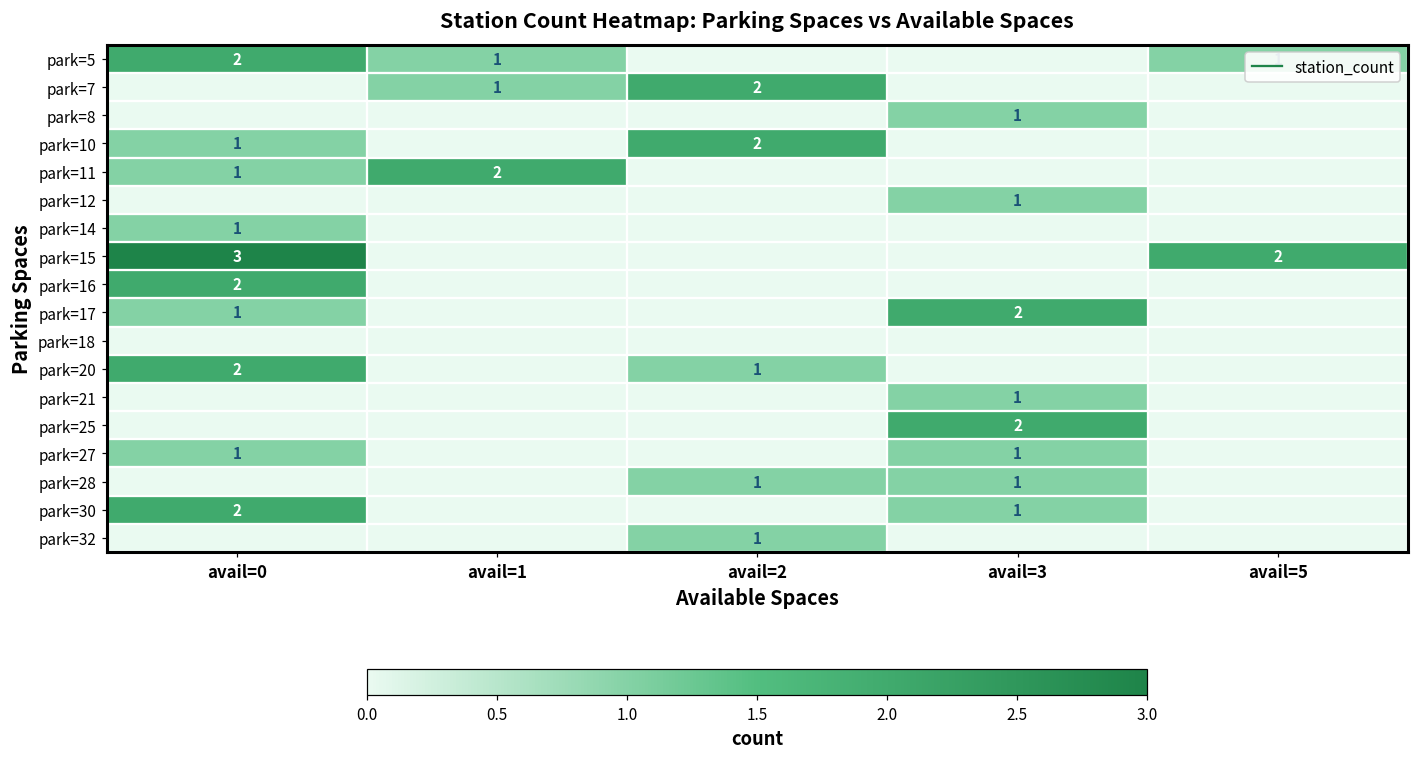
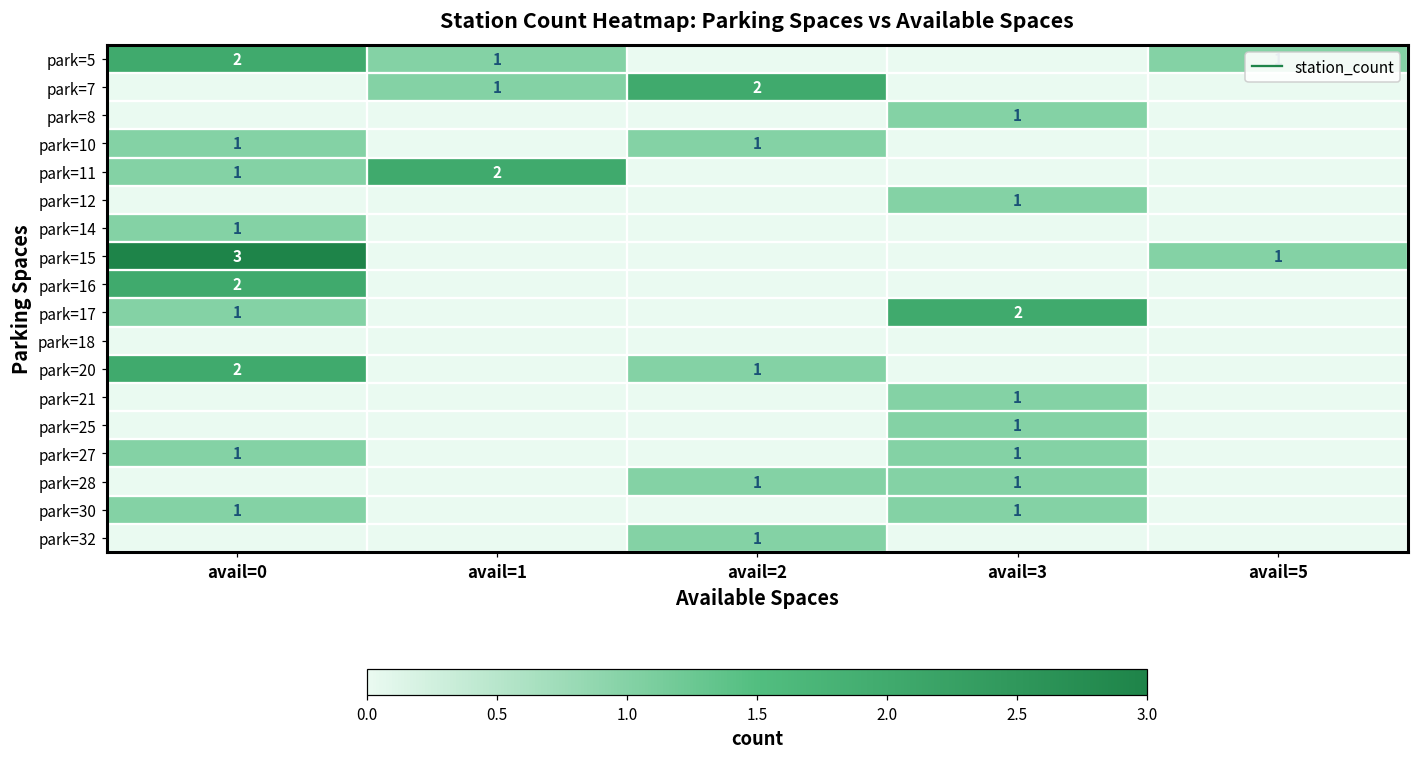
park=10, avail=2: 2 -> 1
park=15, avail=5: 2 -> 1
park=25, avail=3: 2 -> 1
park=30, avail=0: 2 -> 1
